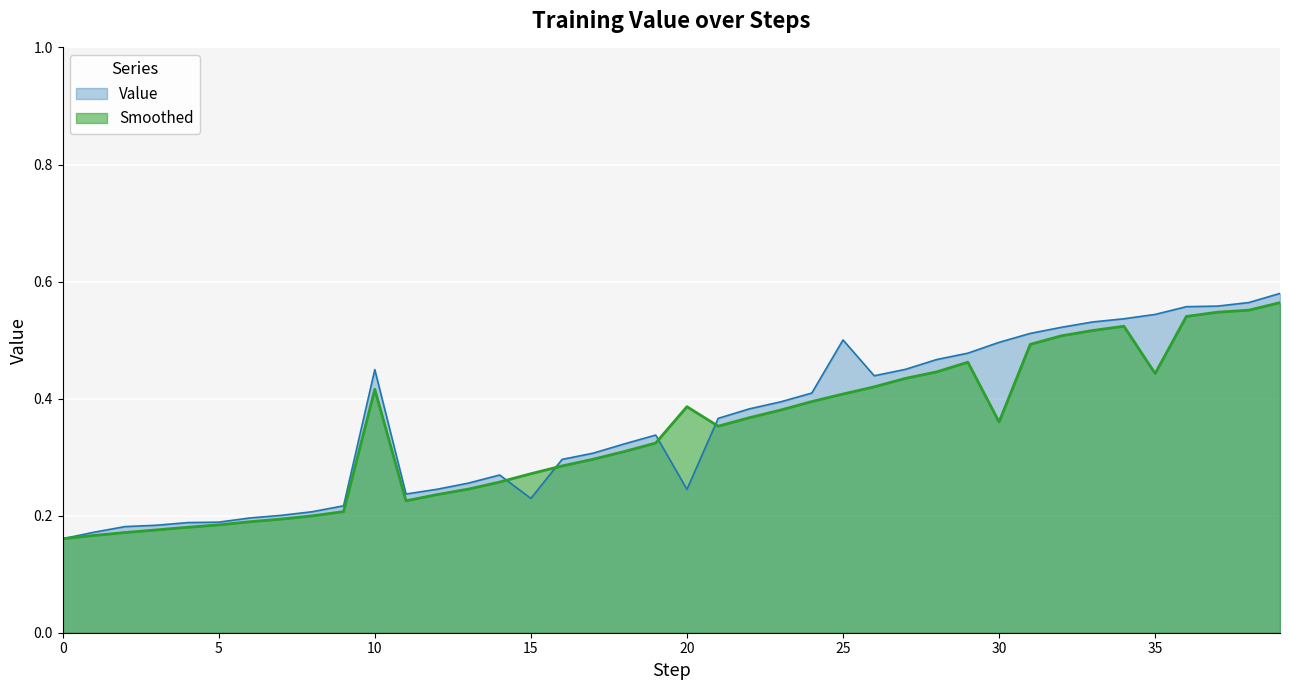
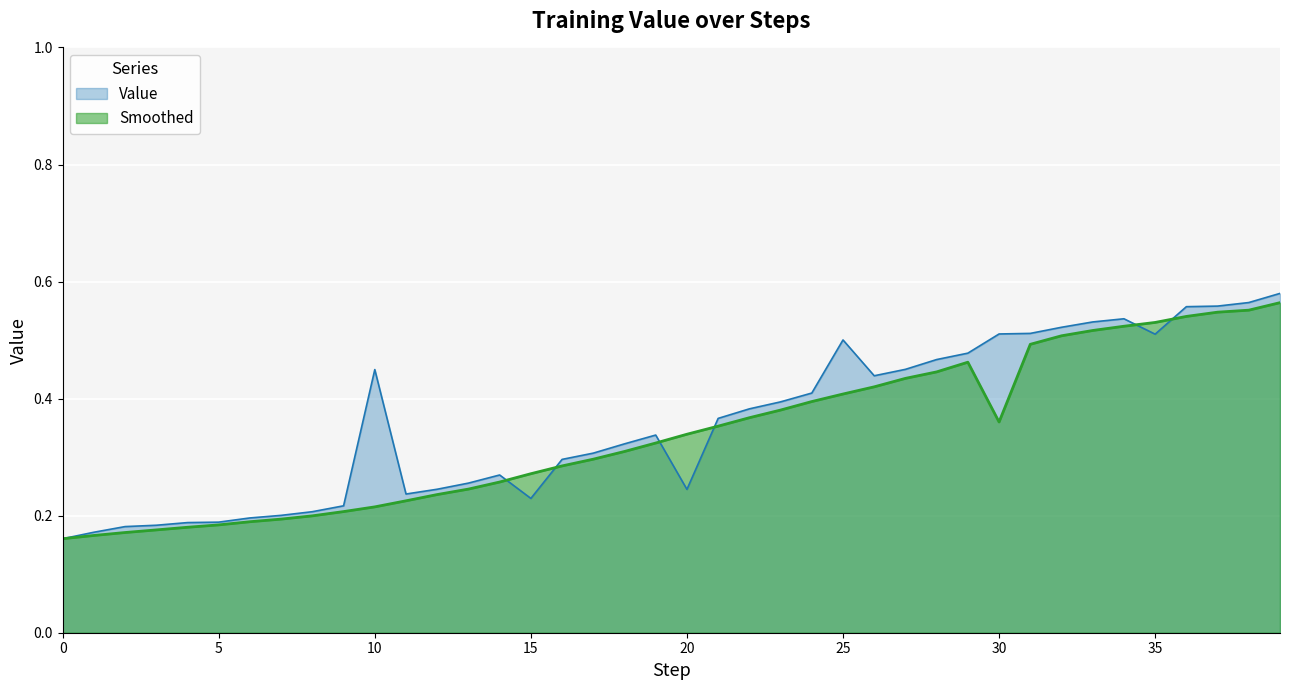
Smoothed, 10: 0.42 -> 0.22
Smoothed, 20: 0.39 -> 0.34
Value, 30: 0.50 -> 0.51
Value, 35: 0.54 -> 0.51
Smoothed, 35: 0.44 -> 0.53
